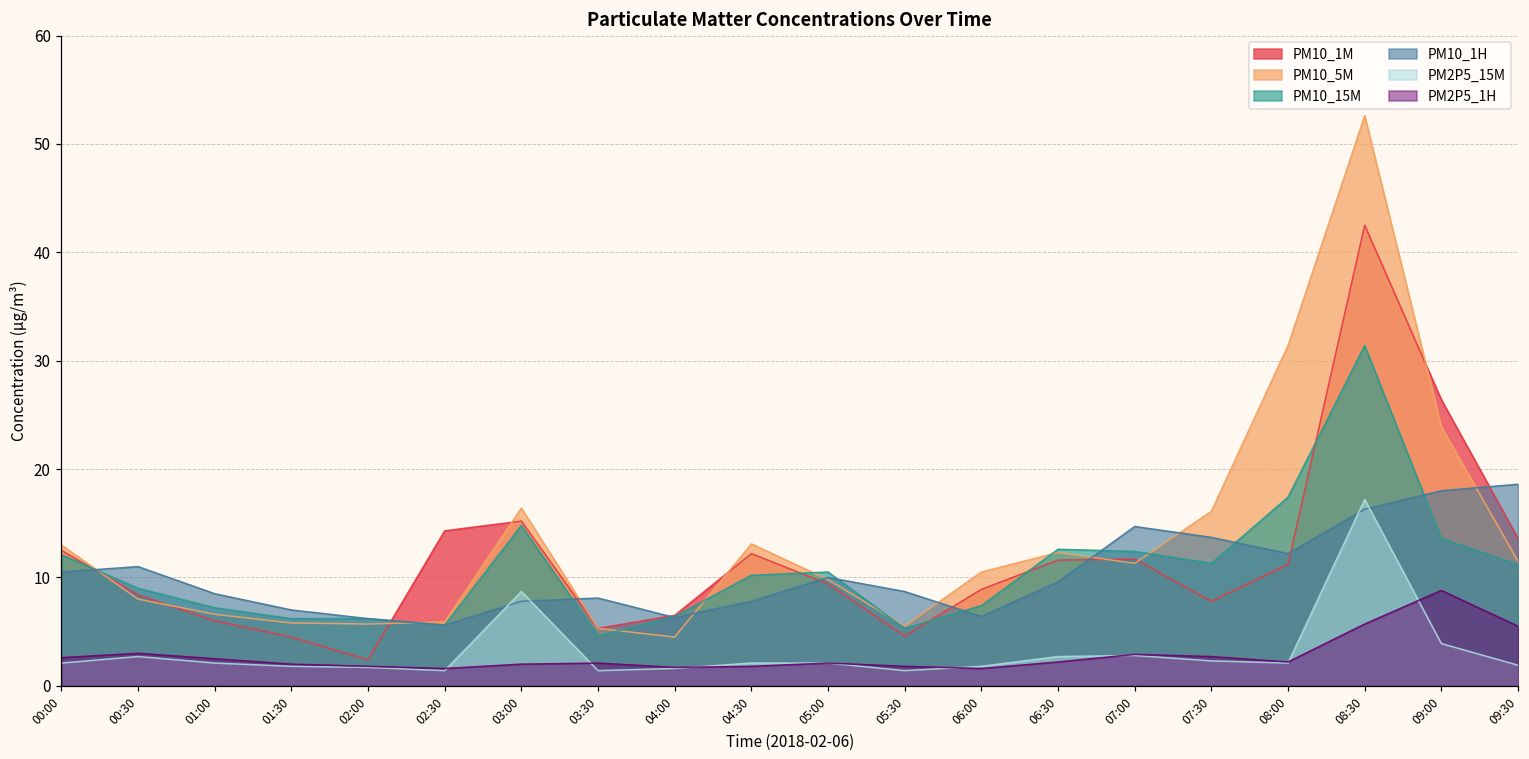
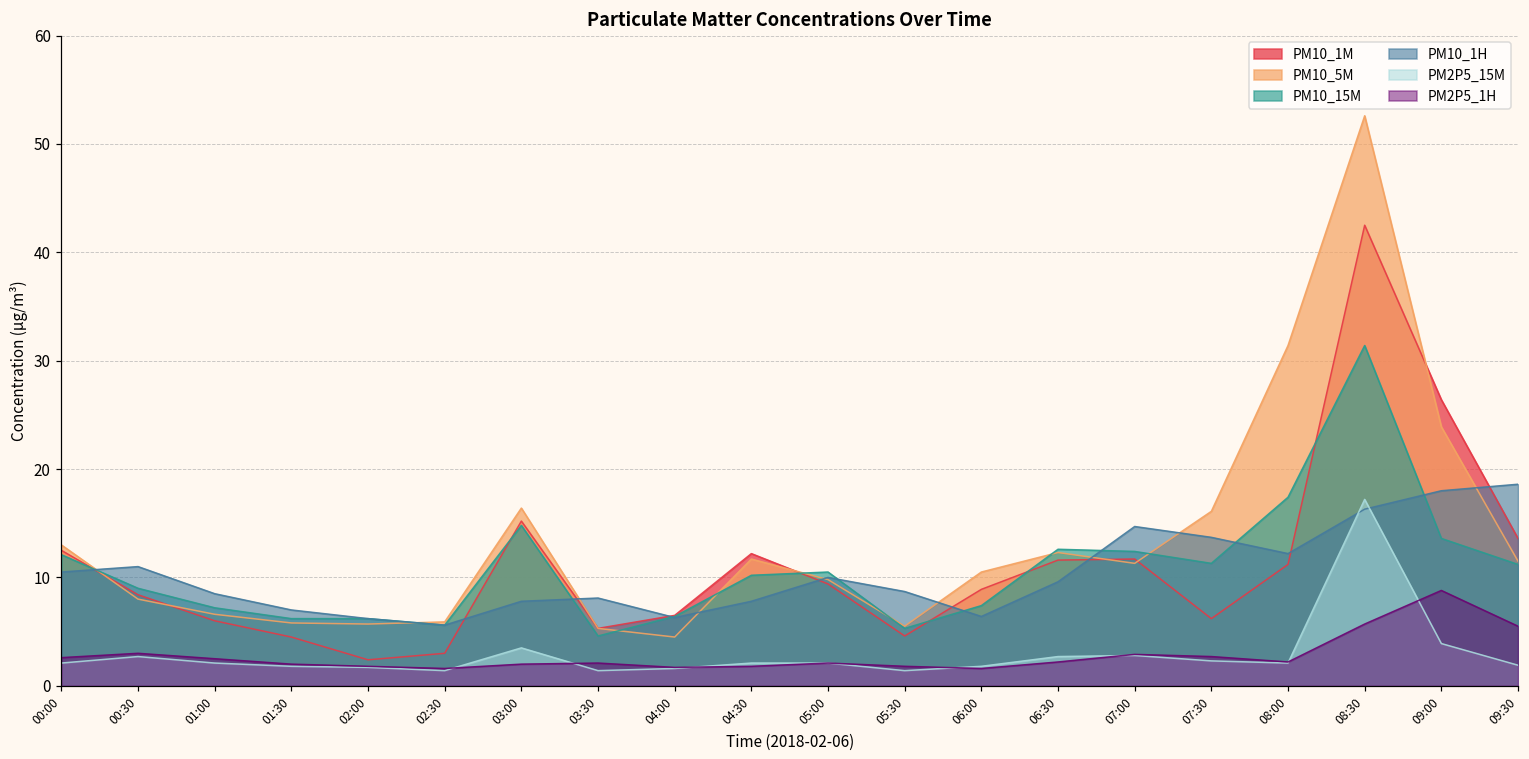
PM10_1M, 02:30: 14 -> 3
PM2P5_15M, 03:00: 9 -> 4
PM10_5M, 04:30: 13 -> 12
PM10_1M, 07:30: 8 -> 6
